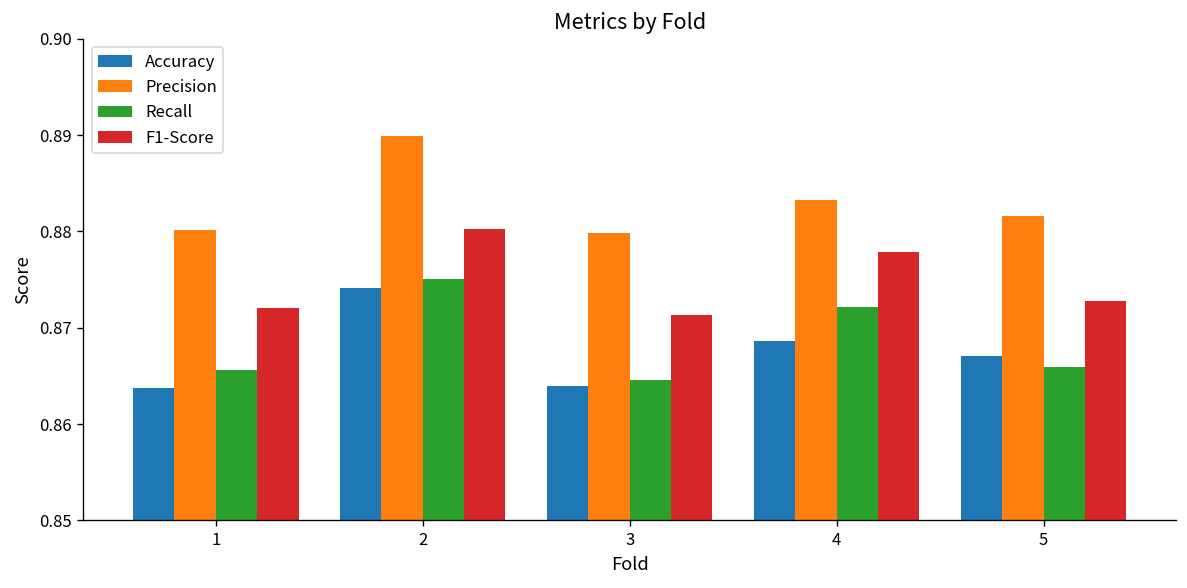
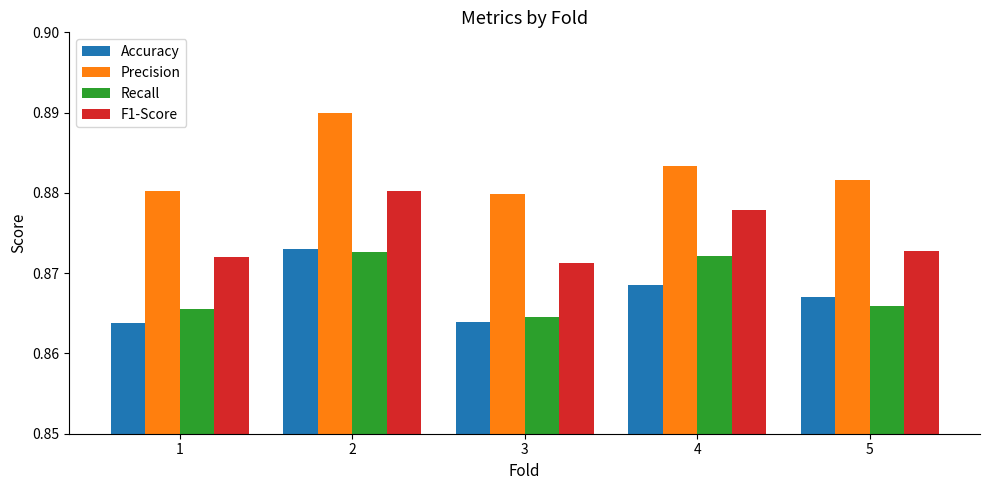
Accuracy, 2: 0.874 -> 0.873
Recall, 2: 0.875 -> 0.873
